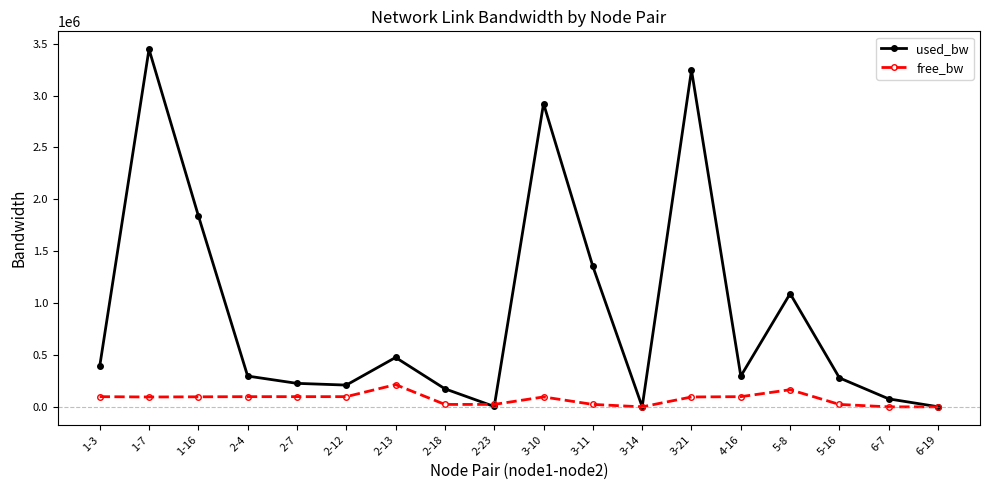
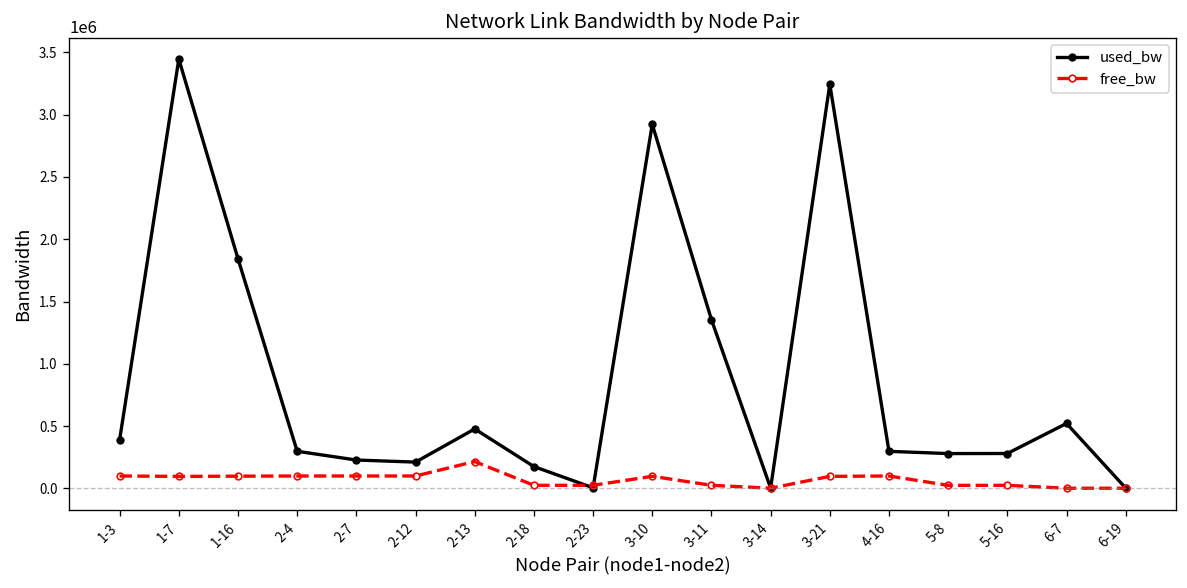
used_bw, 5-8: 1090000 -> 280000
free_bw, 5-8: 170000 -> 20000
used_bw, 6-7: 80000 -> 520000
